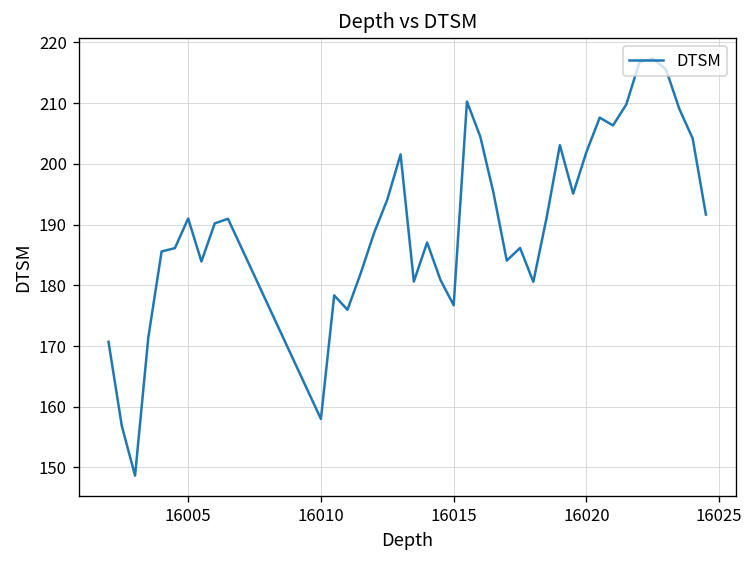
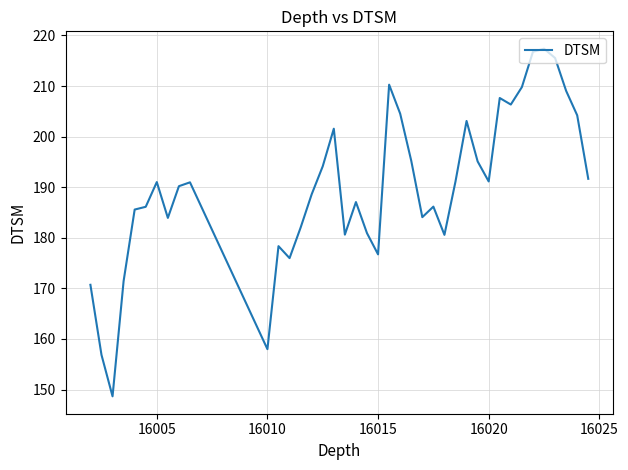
16020: 202 -> 191
